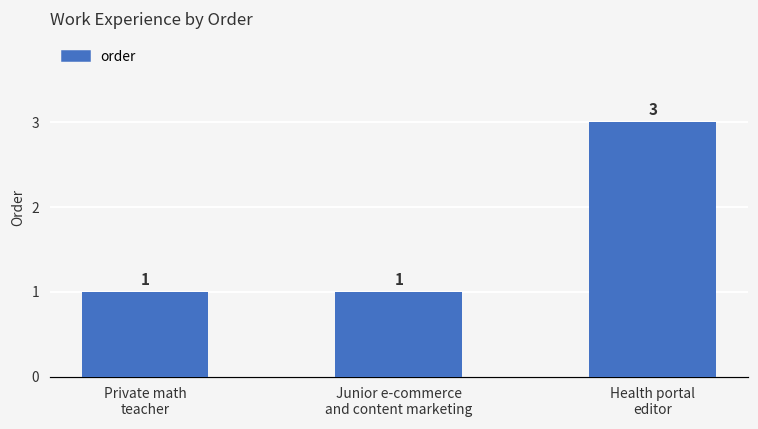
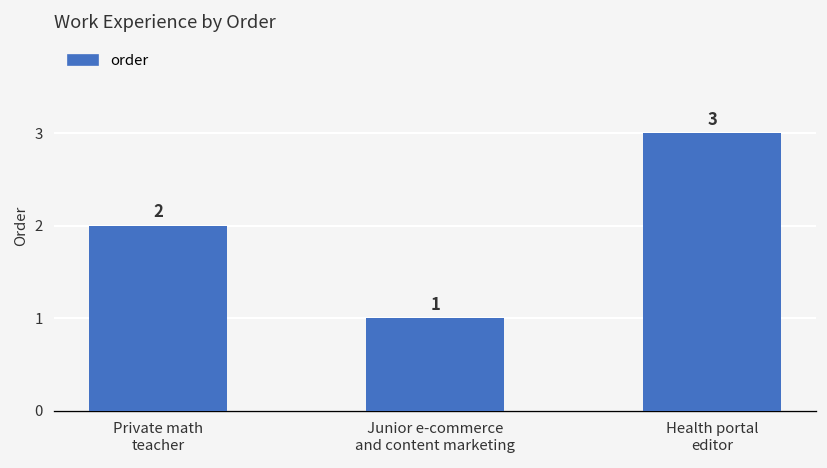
Private math teacher: 1 -> 2
